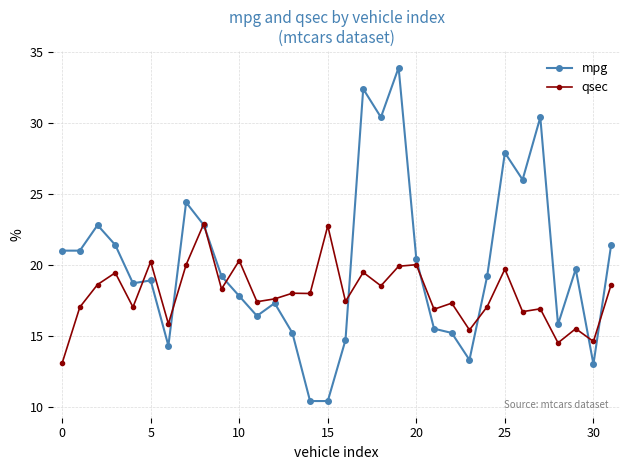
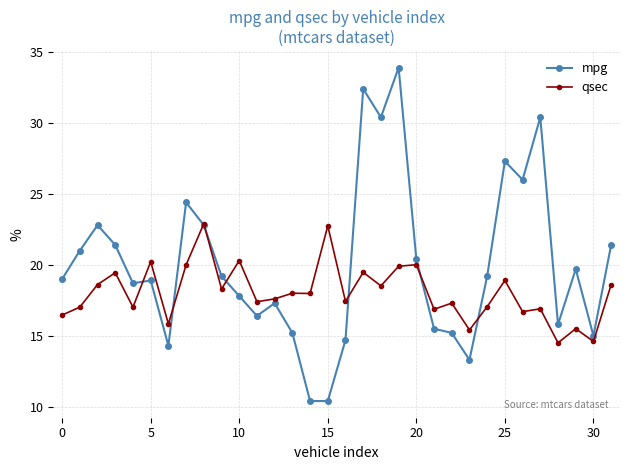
mpg, 0: 21 -> 19
qsec, 0: 13.1 -> 16.5
mpg, 25: 27.9 -> 27.3
qsec, 25: 19.7 -> 18.9
mpg, 30: 13 -> 15
